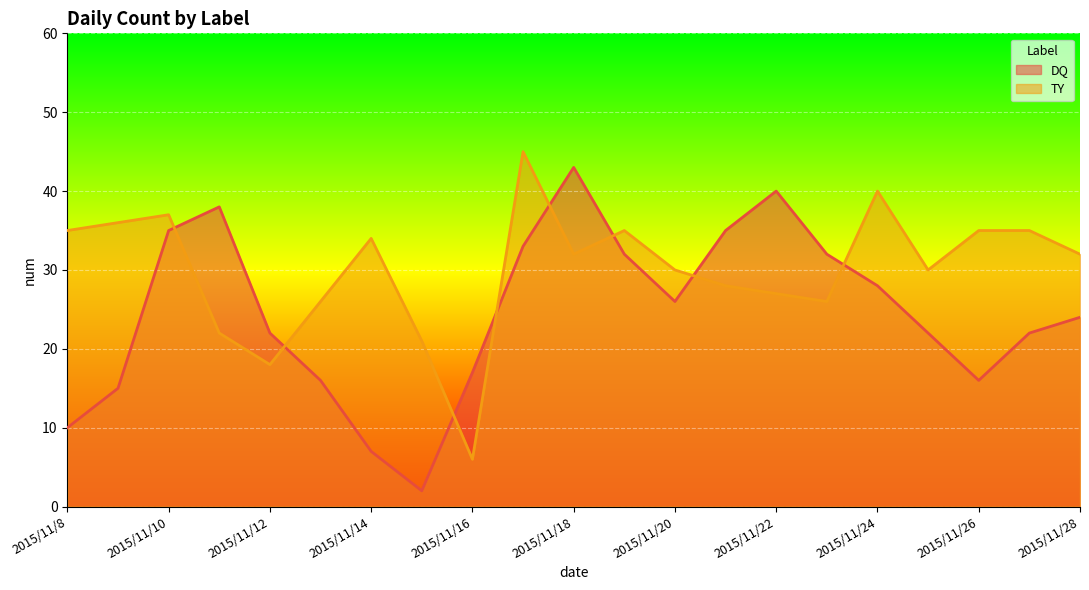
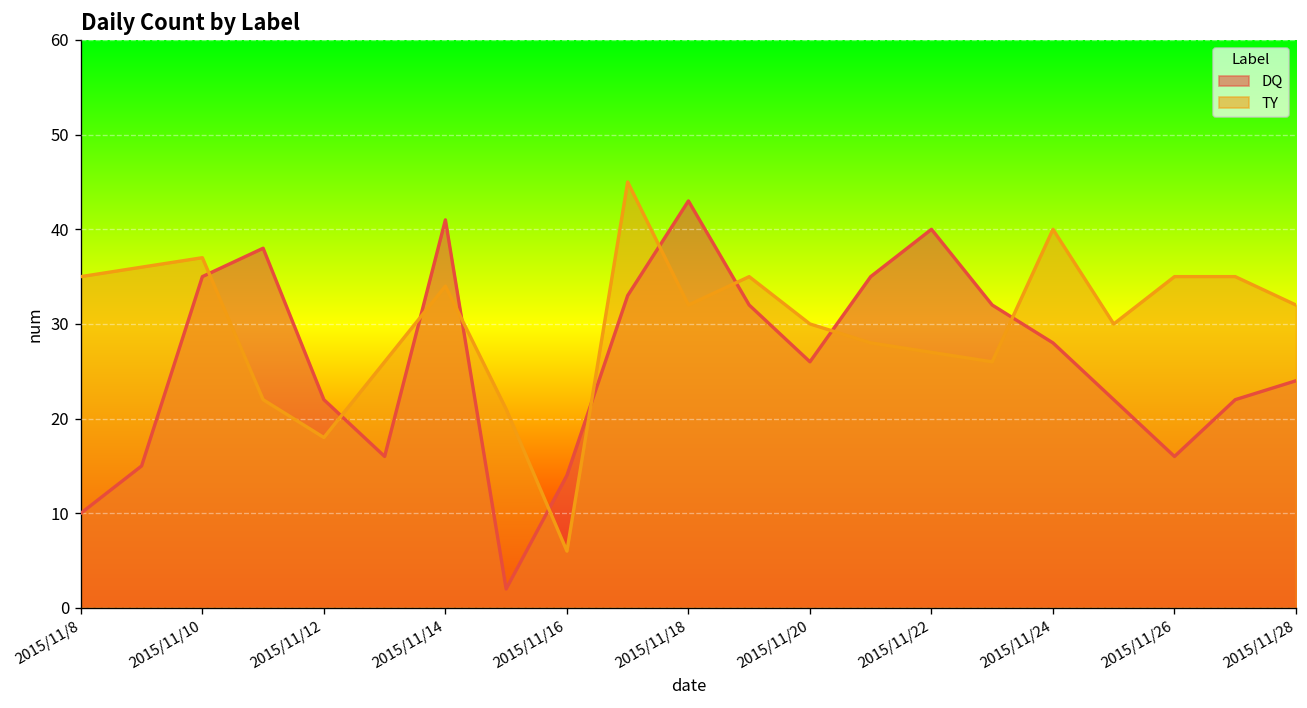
DQ, 2015/11/14: 7 -> 41
DQ, 2015/11/16: 17 -> 14
